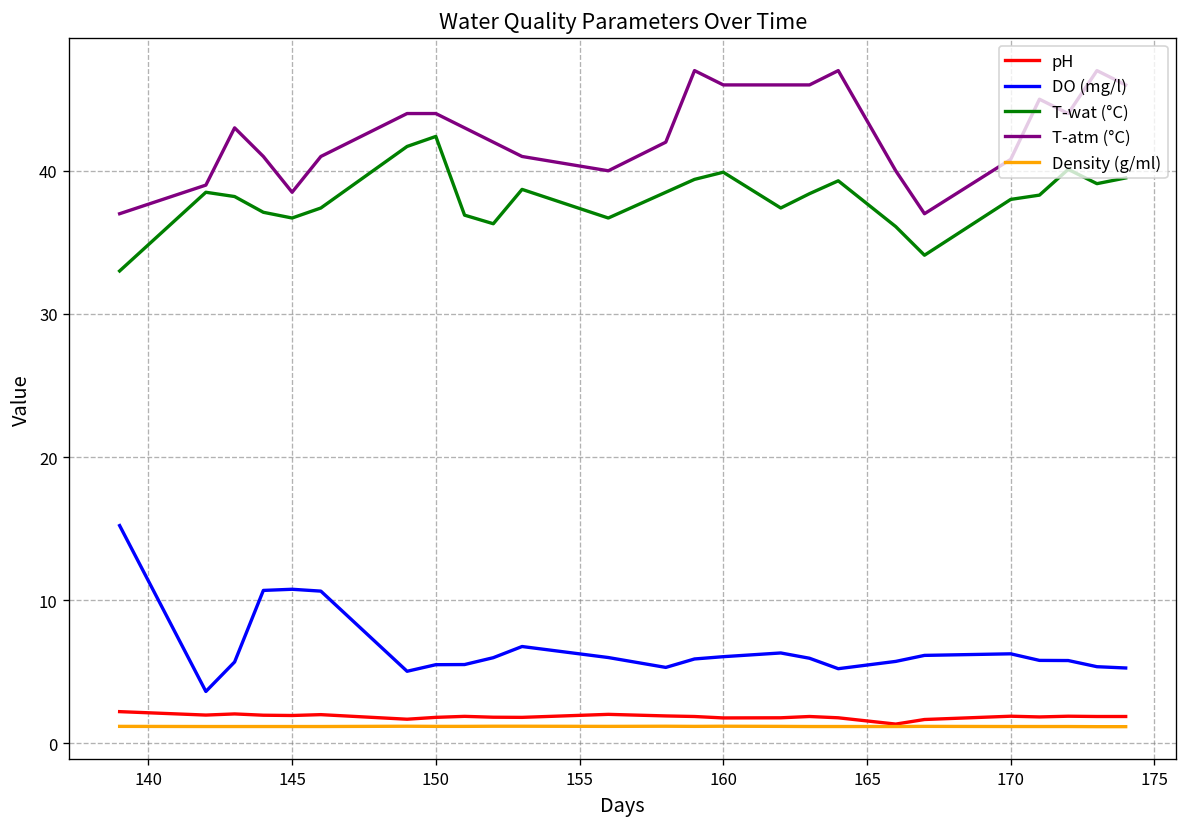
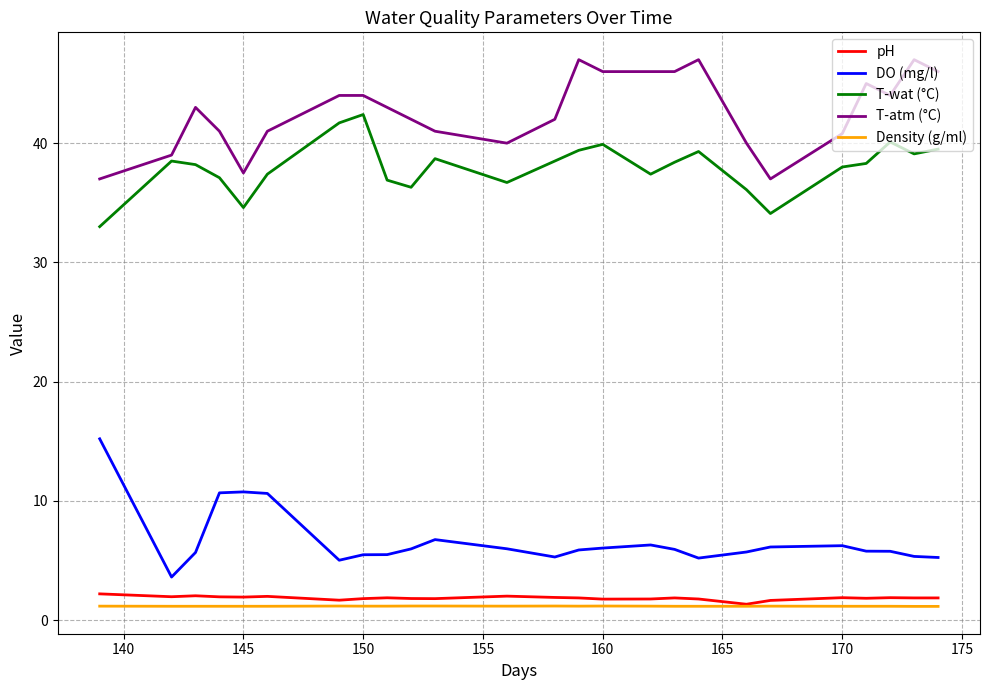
T-wat (°C), 145: 36.7 -> 34.6
T-atm (°C), 145: 38.5 -> 37.5
